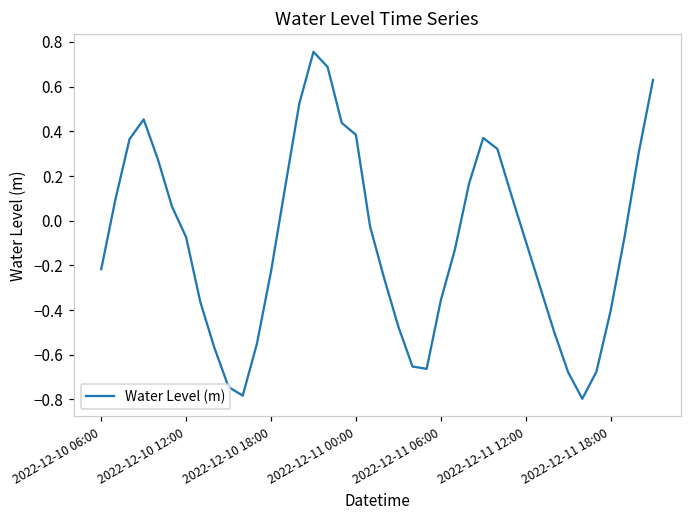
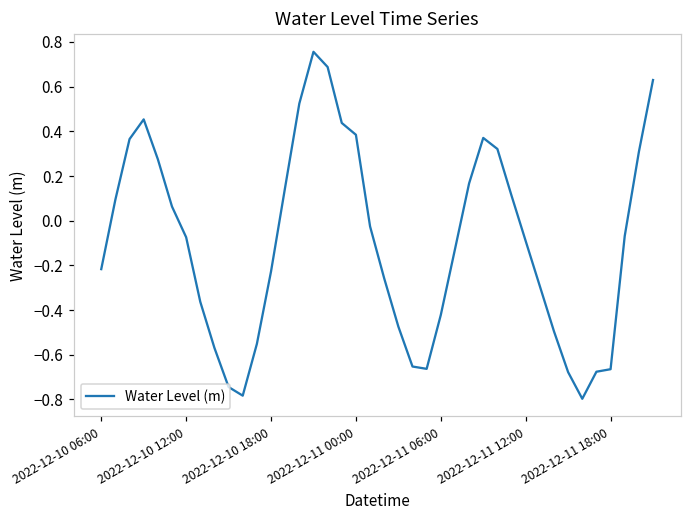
2022-12-11 06:00: -0.36 -> -0.42
2022-12-11 18:00: -0.40 -> -0.66
